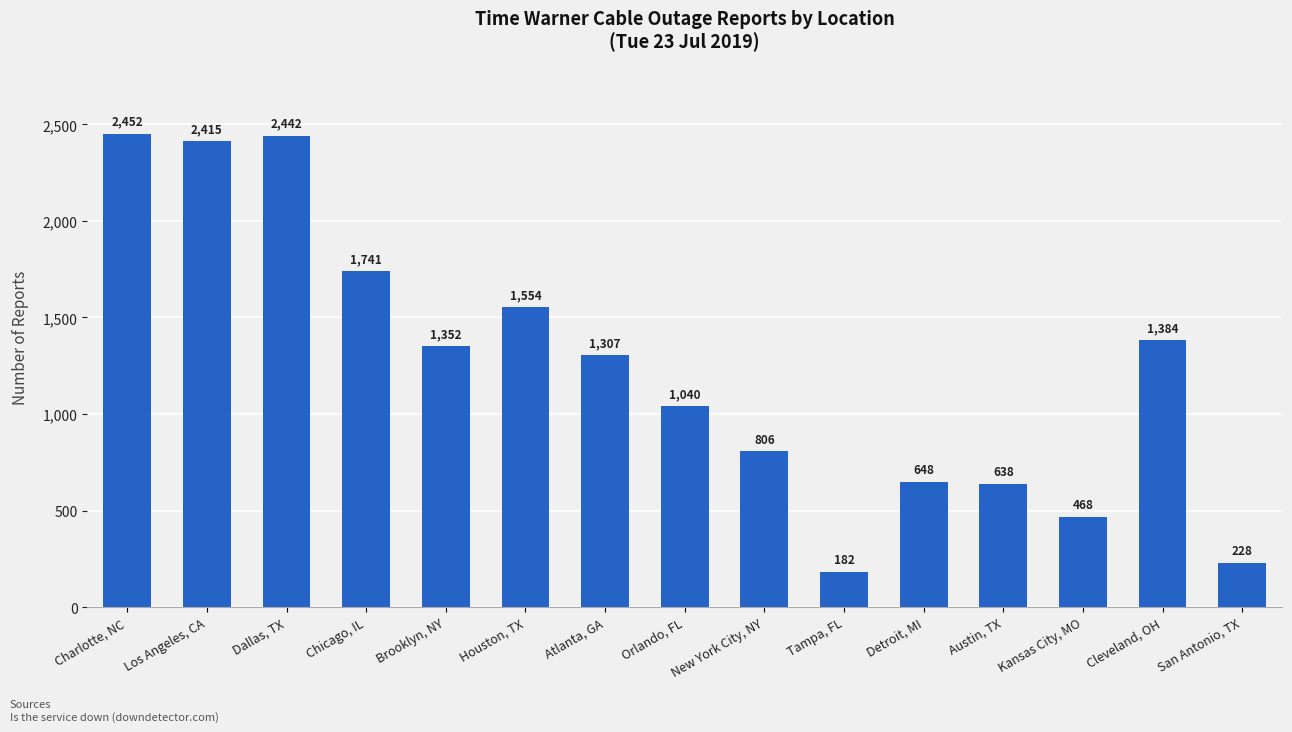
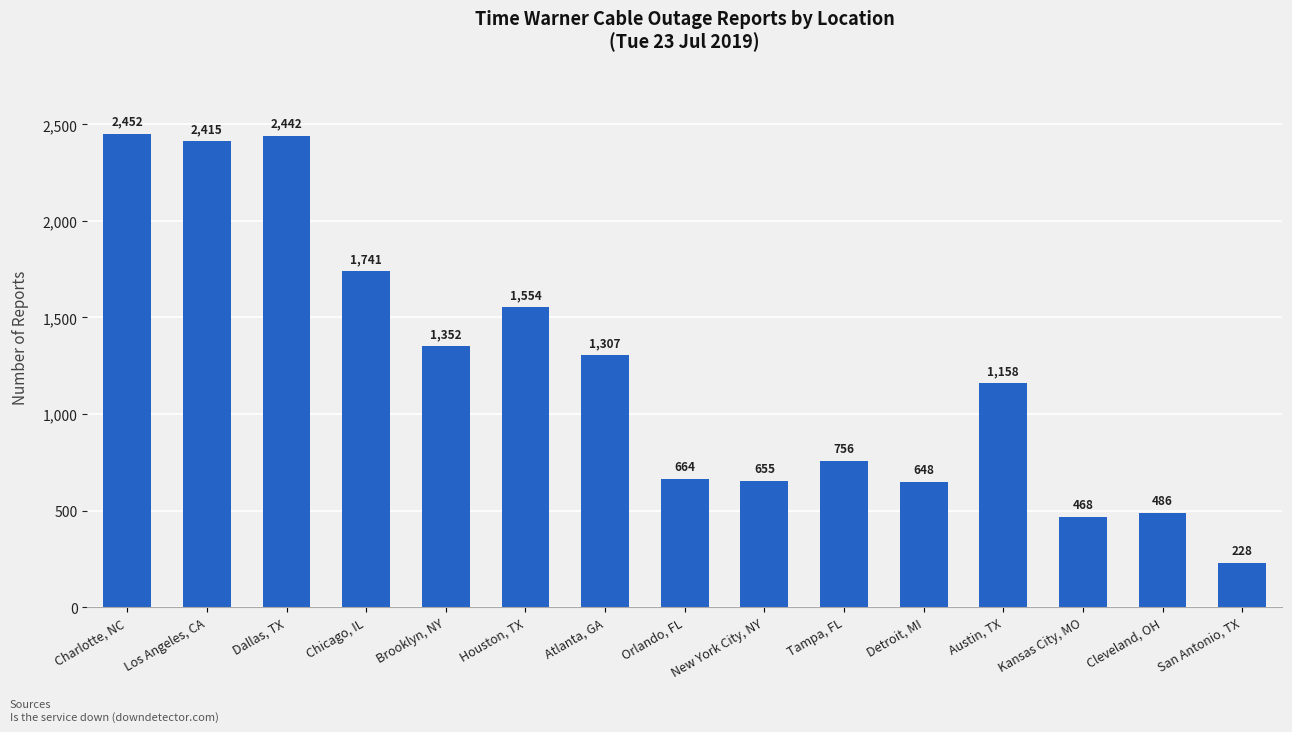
Orlando, FL: 1,040 -> 664
New York City, NY: 806 -> 655
Tampa, FL: 182 -> 756
Austin, TX: 638 -> 1,158
Cleveland, OH: 1,384 -> 486
